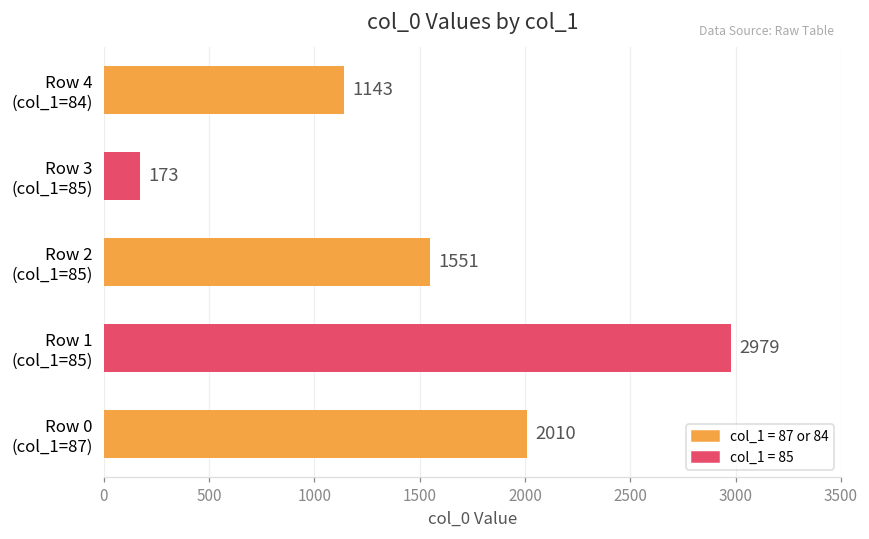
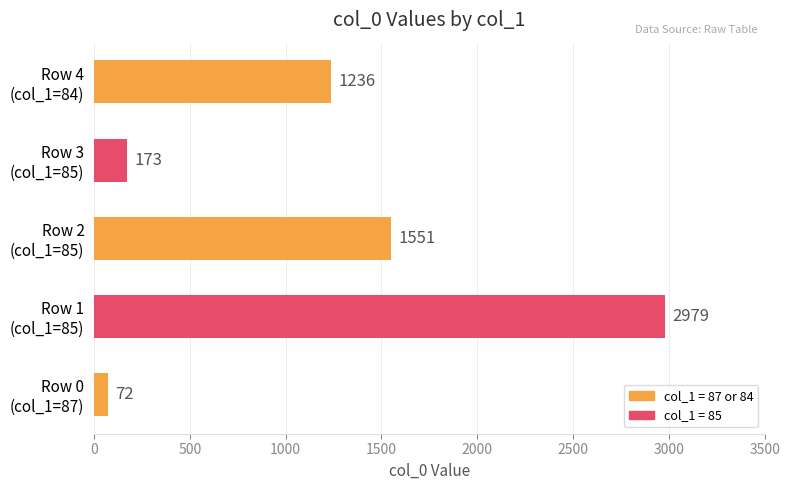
Row 4 (col_1=84): 1143 -> 1236
Row 0 (col_1=87): 2010 -> 72
